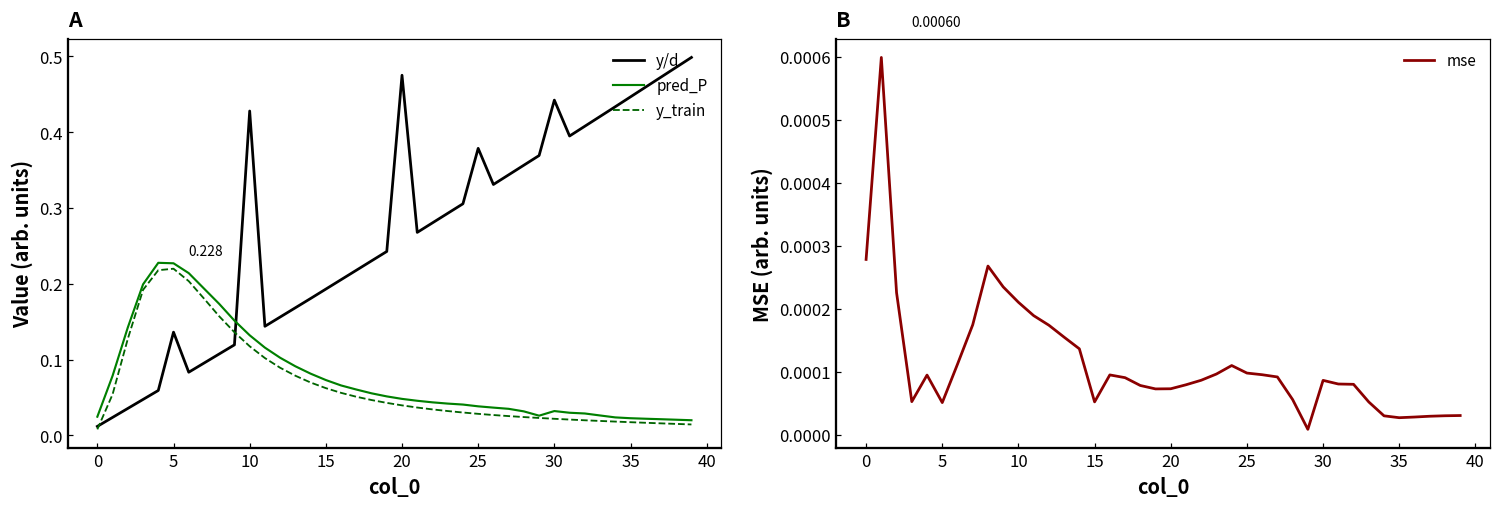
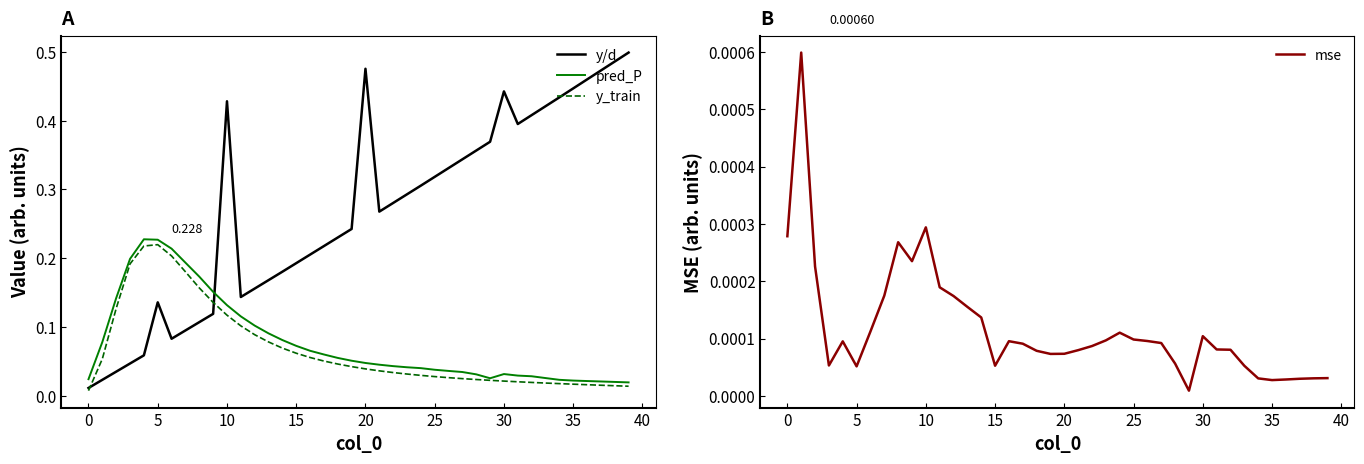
A, y/d, 25: 0.38 -> 0.32
B, 10: 0.00021 -> 0.00029
B, 30: 0.00009 -> 0.00010
